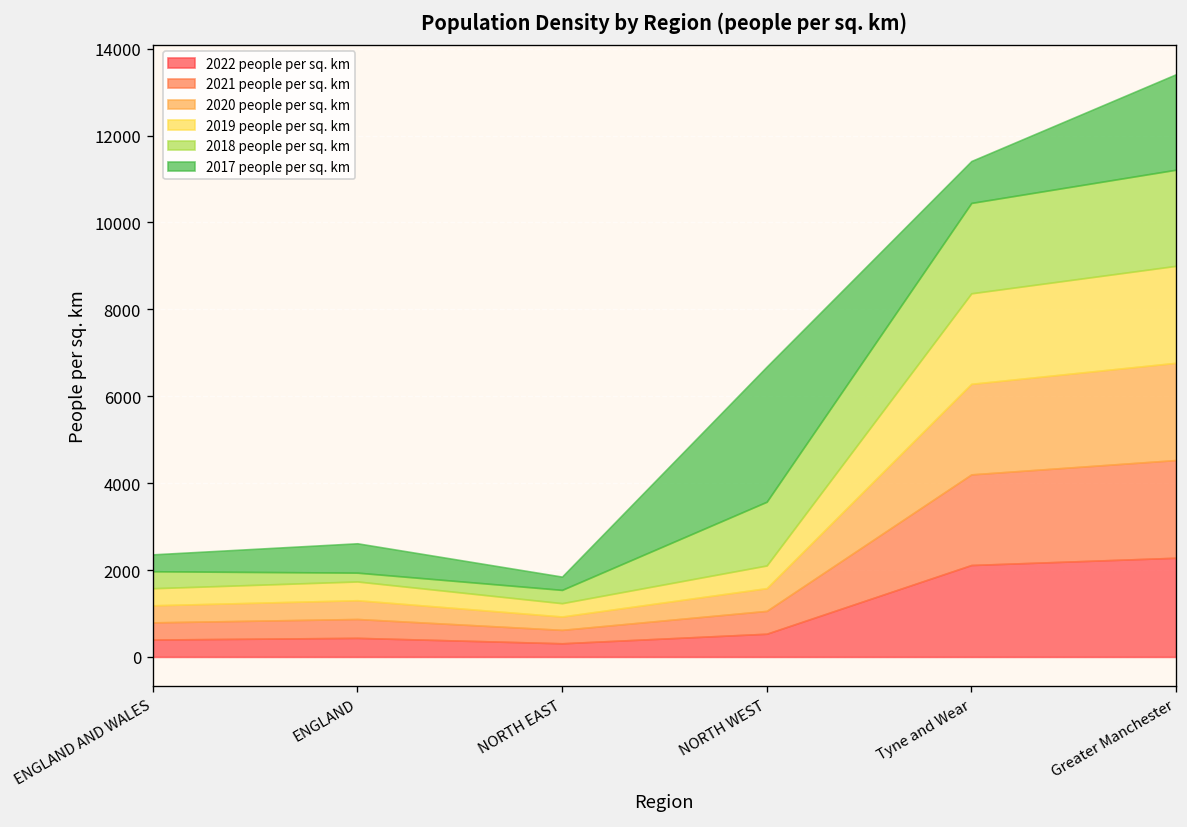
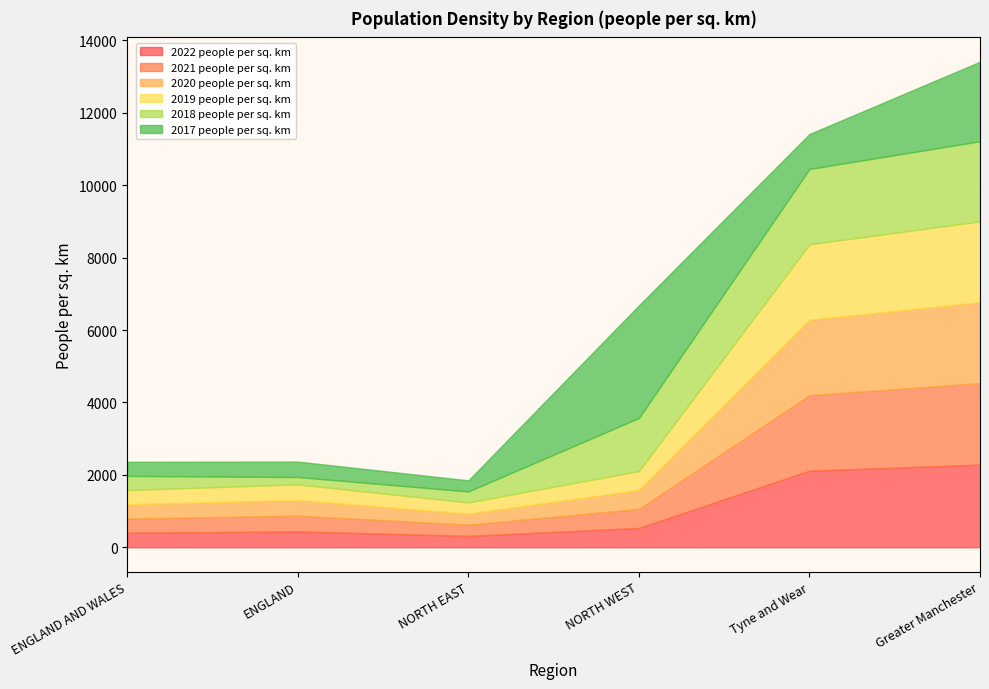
2017 people per sq. km, ENGLAND: 700 -> 400
